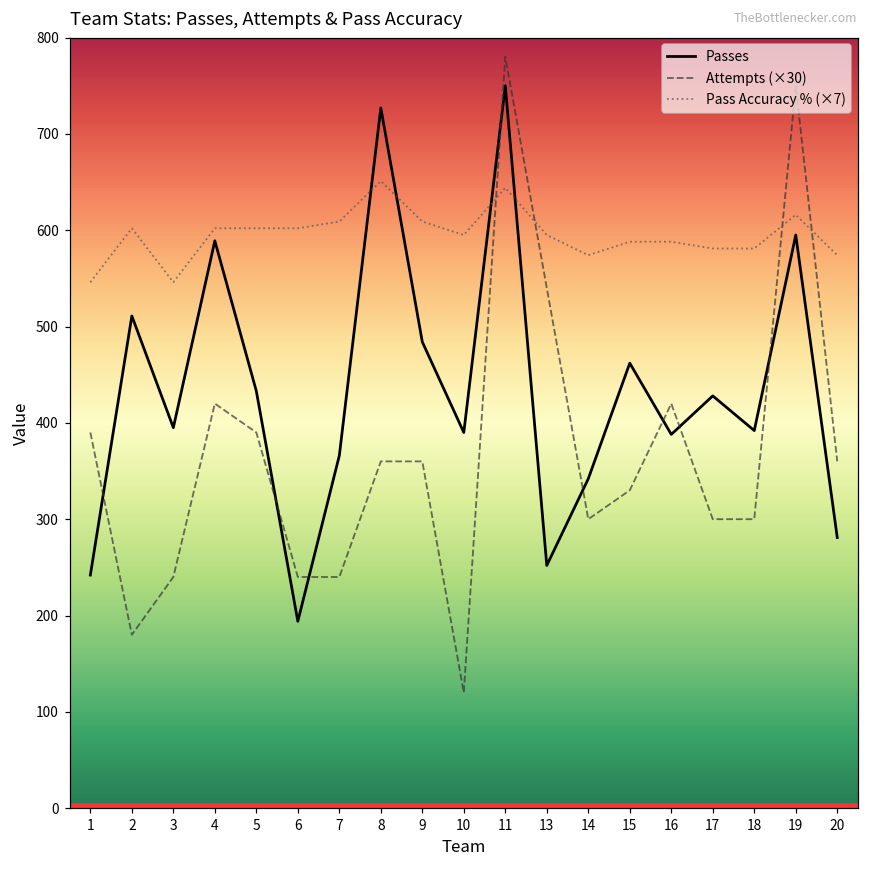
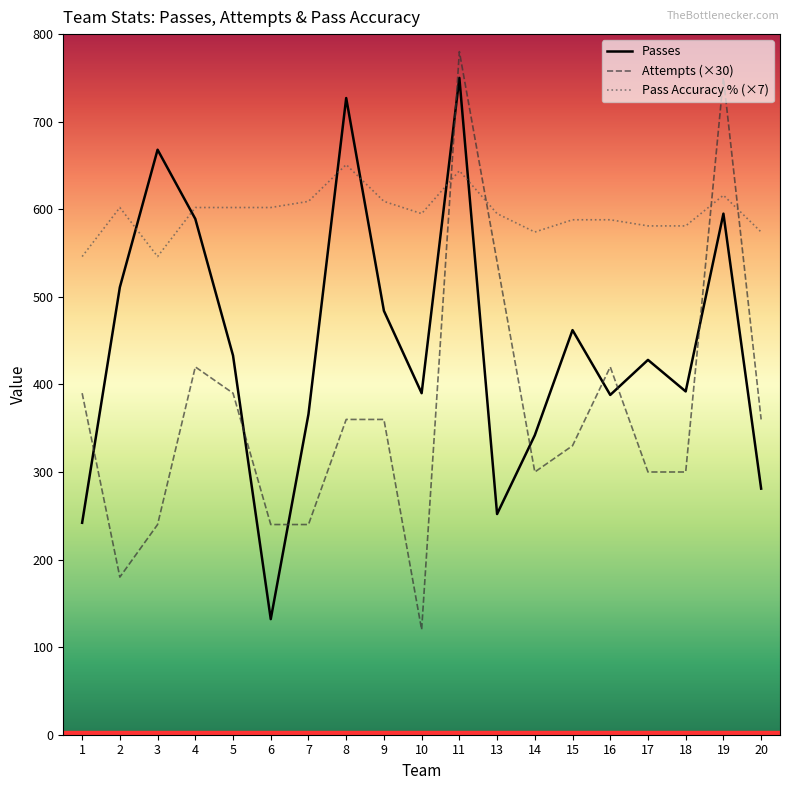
Passes, 3: 400 -> 670
Passes, 6: 190 -> 130
